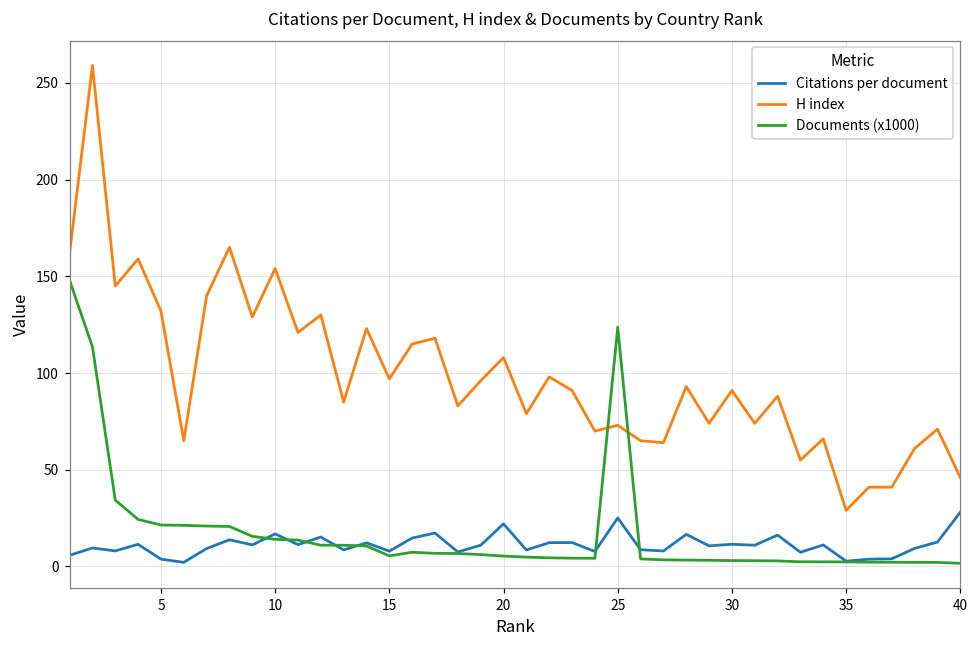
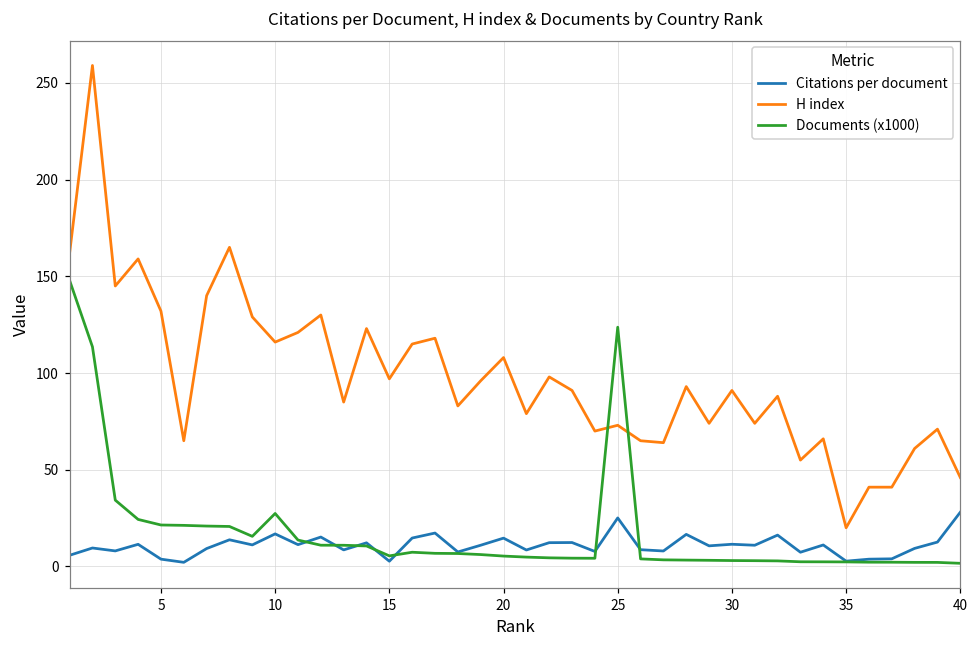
H index, 10: 154 -> 116
Documents (x1000), 10: 14 -> 27
Citations per document, 15: 8 -> 3
Citations per document, 20: 22 -> 15
H index, 35: 29 -> 20
